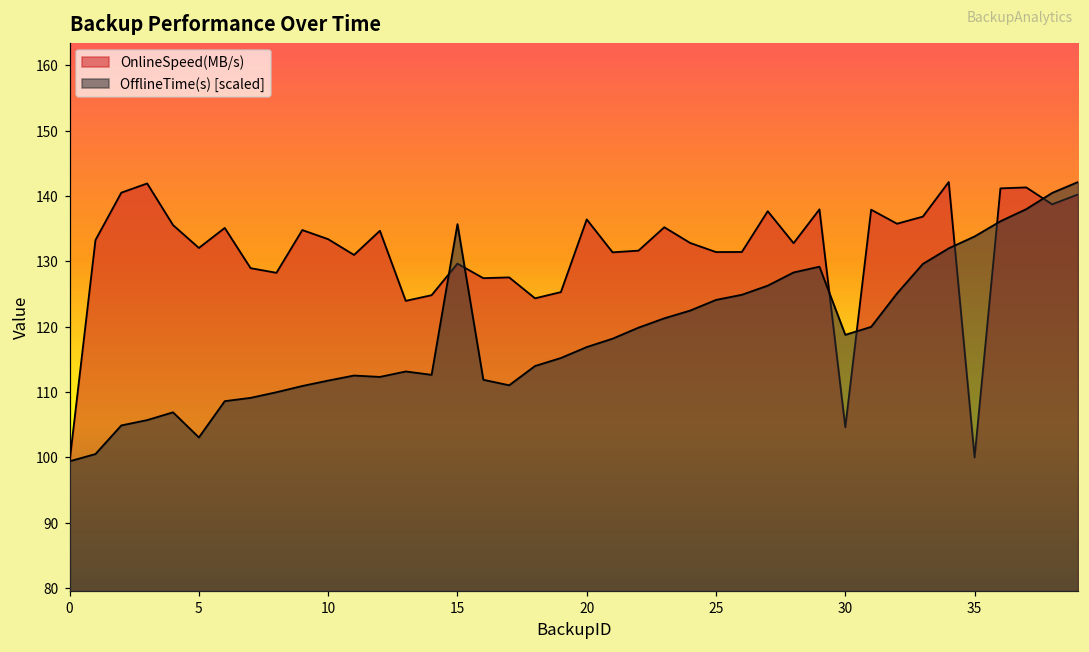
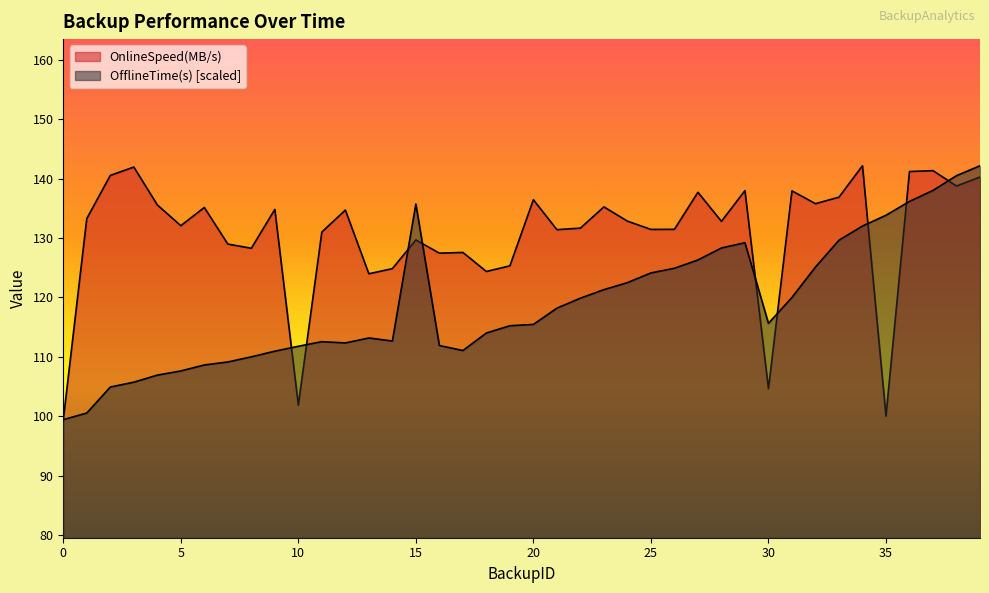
OfflineTime(s) [scaled], 5: 103 -> 108
OnlineSpeed(MB/s), 10: 133 -> 102
OfflineTime(s) [scaled], 20: 117 -> 115
OfflineTime(s) [scaled], 30: 119 -> 116
